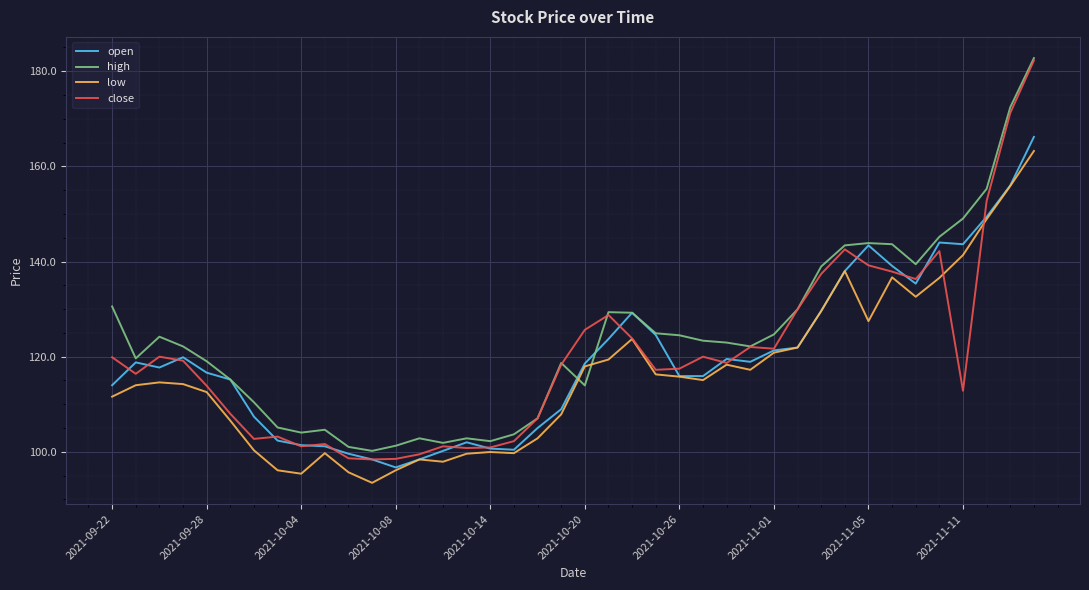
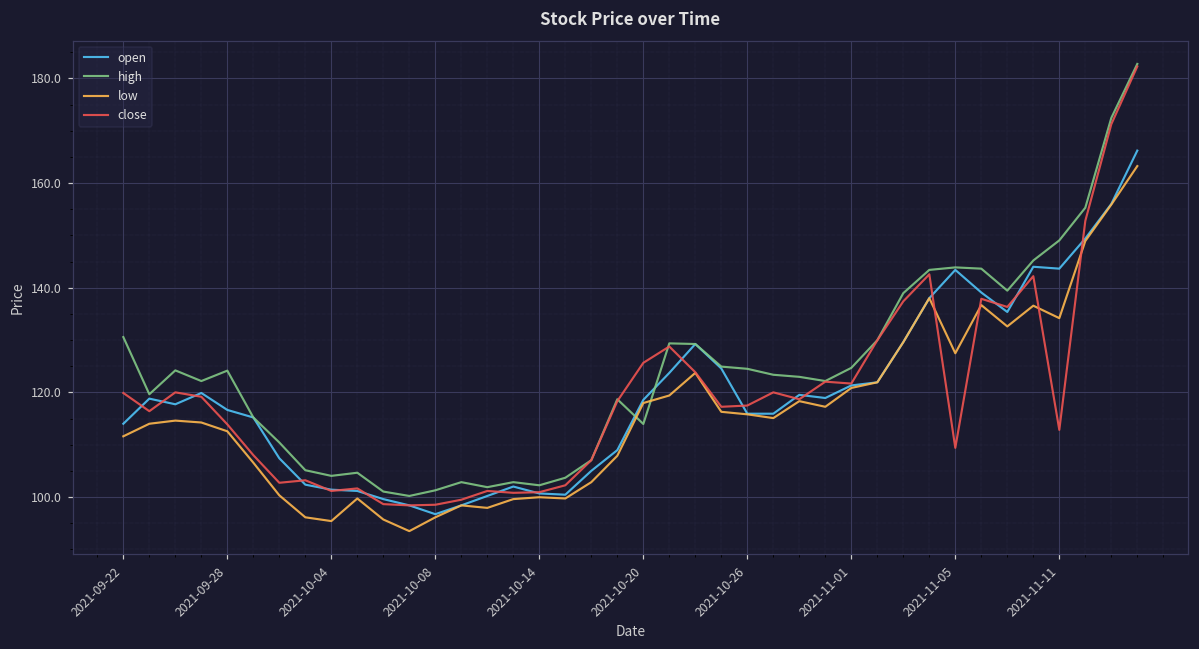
high, 2021-09-28: 119 -> 124
close, 2021-11-05: 139 -> 109
low, 2021-11-11: 141 -> 134
